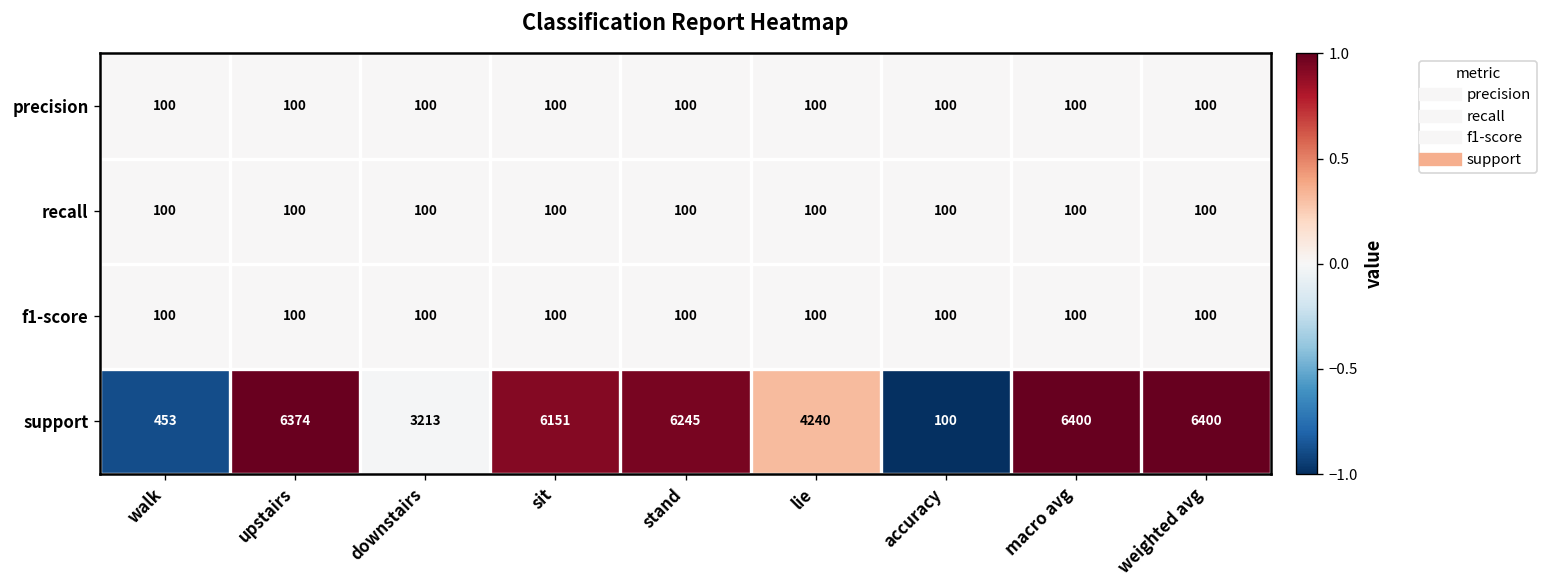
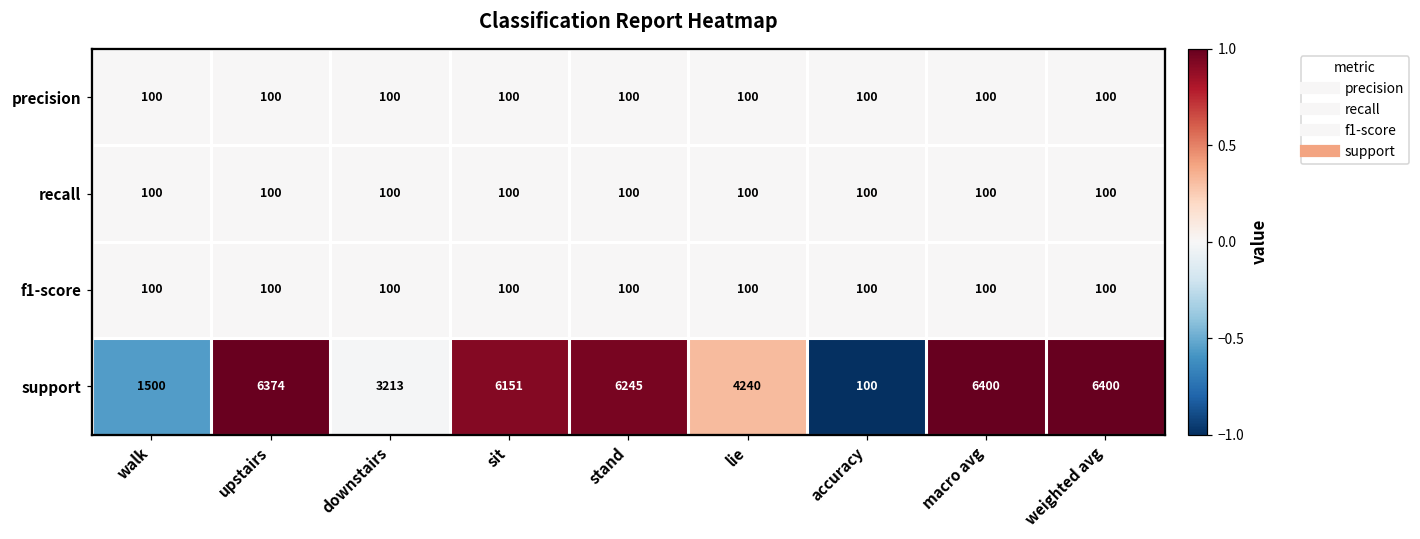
support, walk: 453 -> 1500
